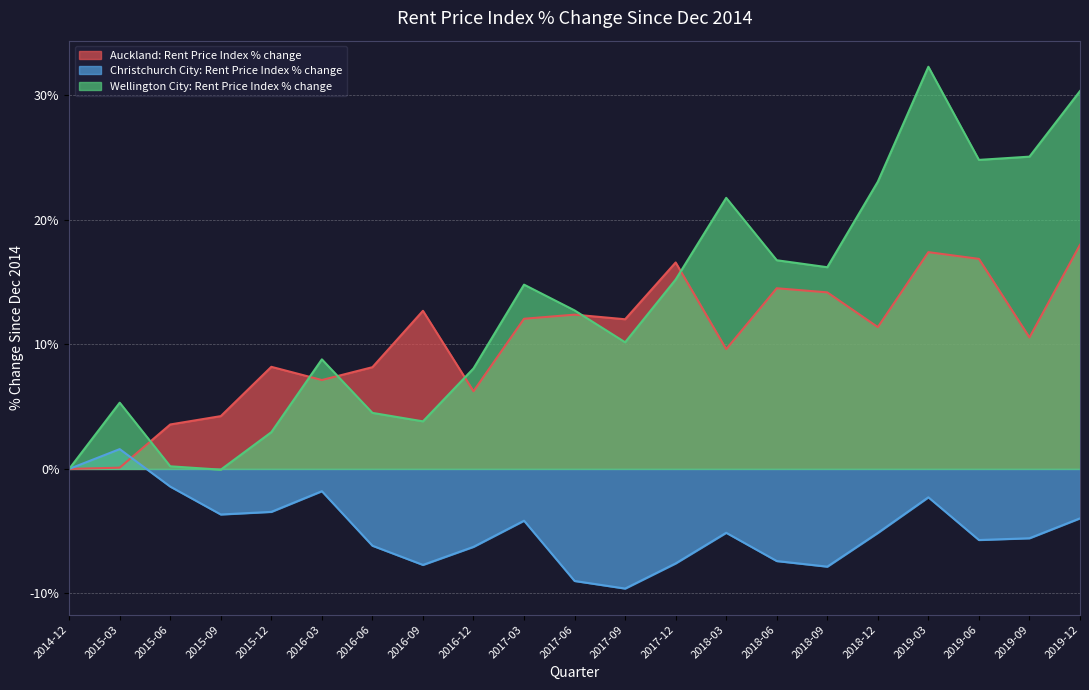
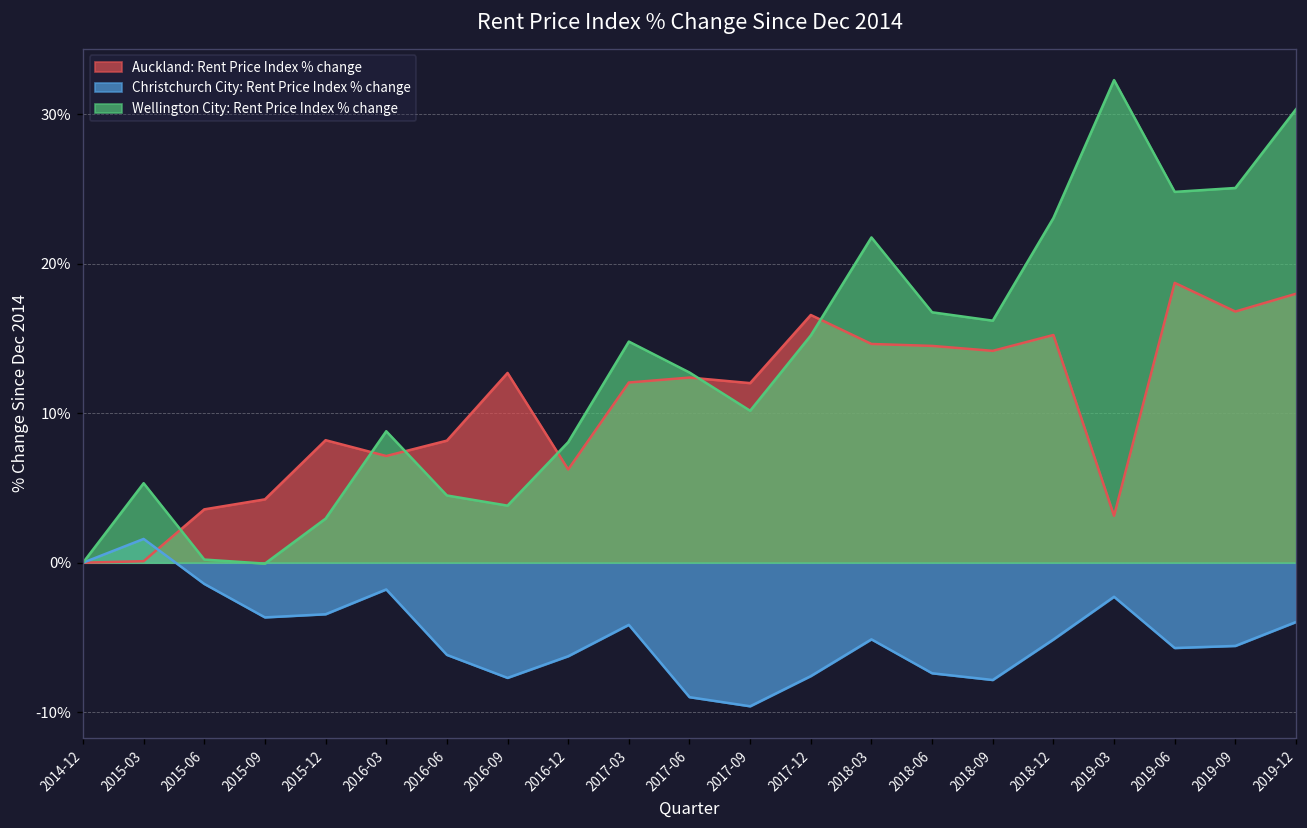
Auckland: Rent Price Index % change, 2018-03: 9.6% -> 14.6%
Auckland: Rent Price Index % change, 2018-12: 11.4% -> 15.2%
Auckland: Rent Price Index % change, 2019-03: 17.4% -> 3.1%
Auckland: Rent Price Index % change, 2019-06: 16.9% -> 18.7%
Auckland: Rent Price Index % change, 2019-09: 10.6% -> 16.8%
